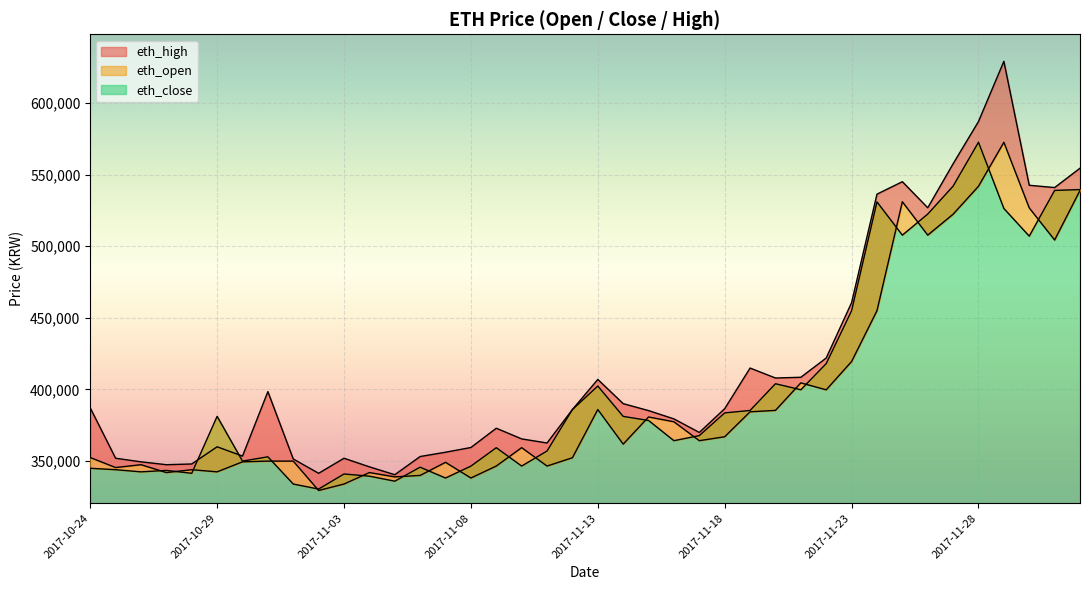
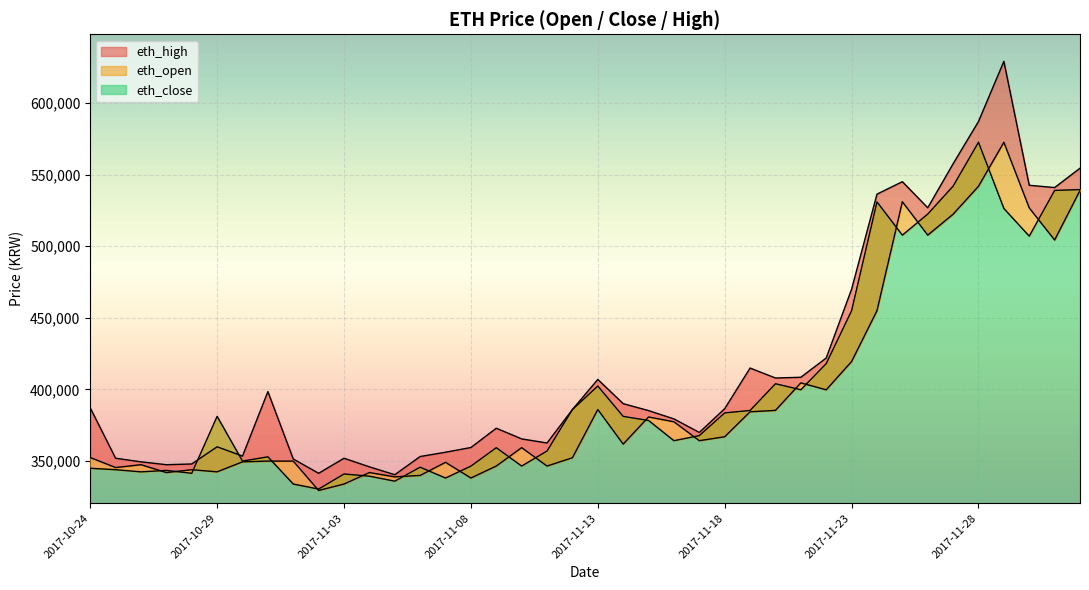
eth_high, 2017-11-23: 461,000 -> 470,000
